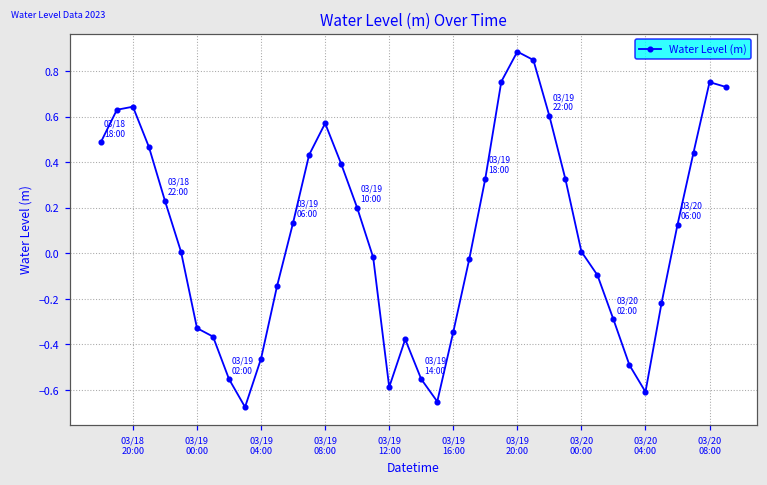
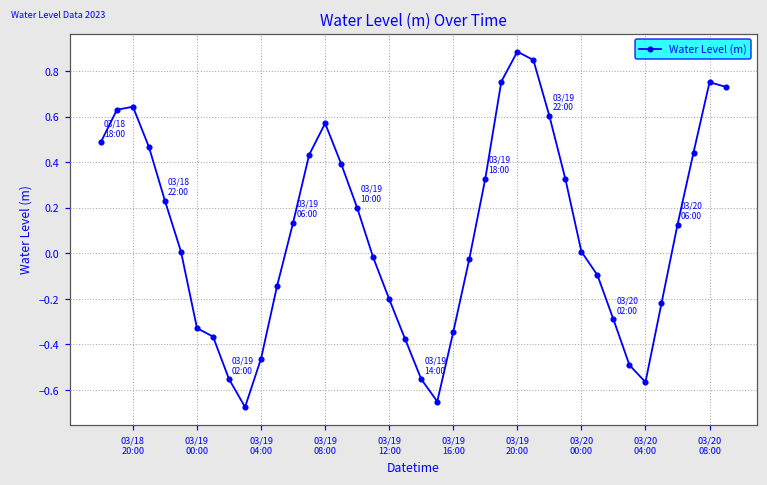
03/19 12:00: -0.59 -> -0.20
03/20 04:00: -0.61 -> -0.57
